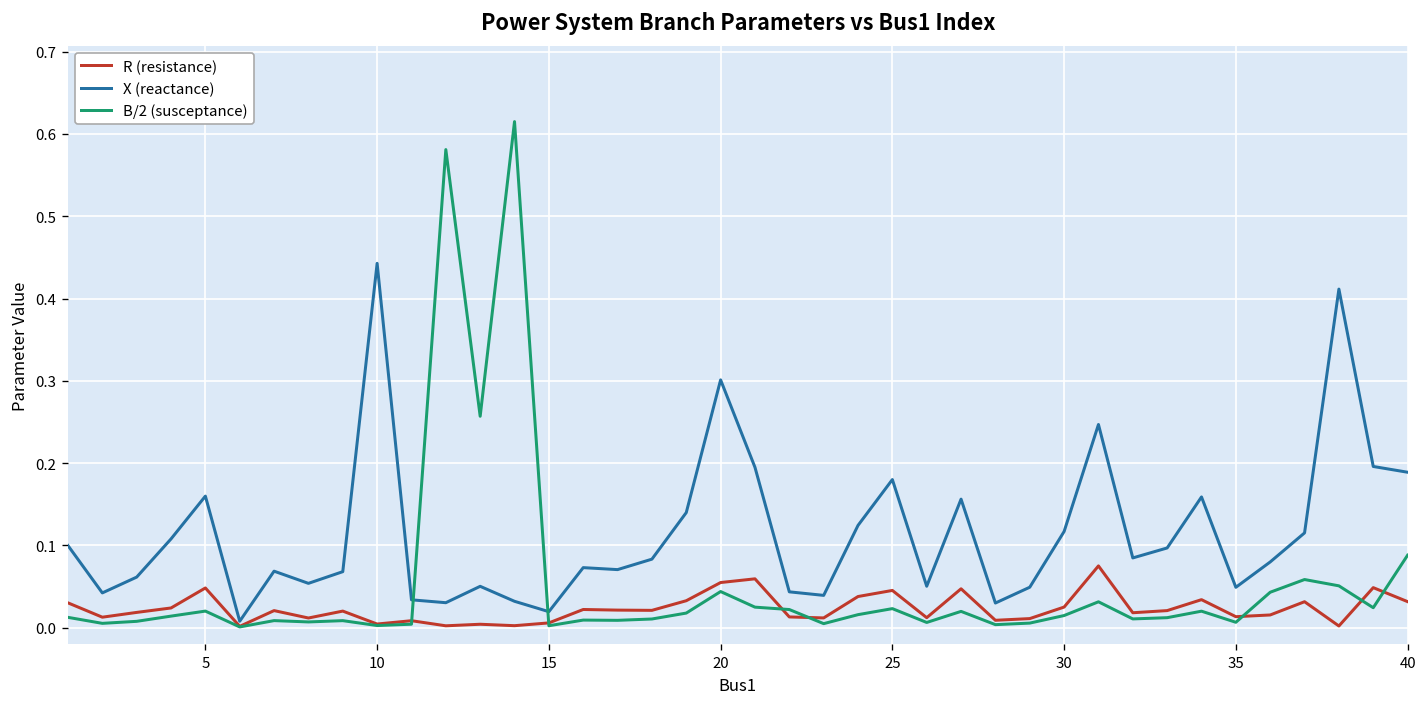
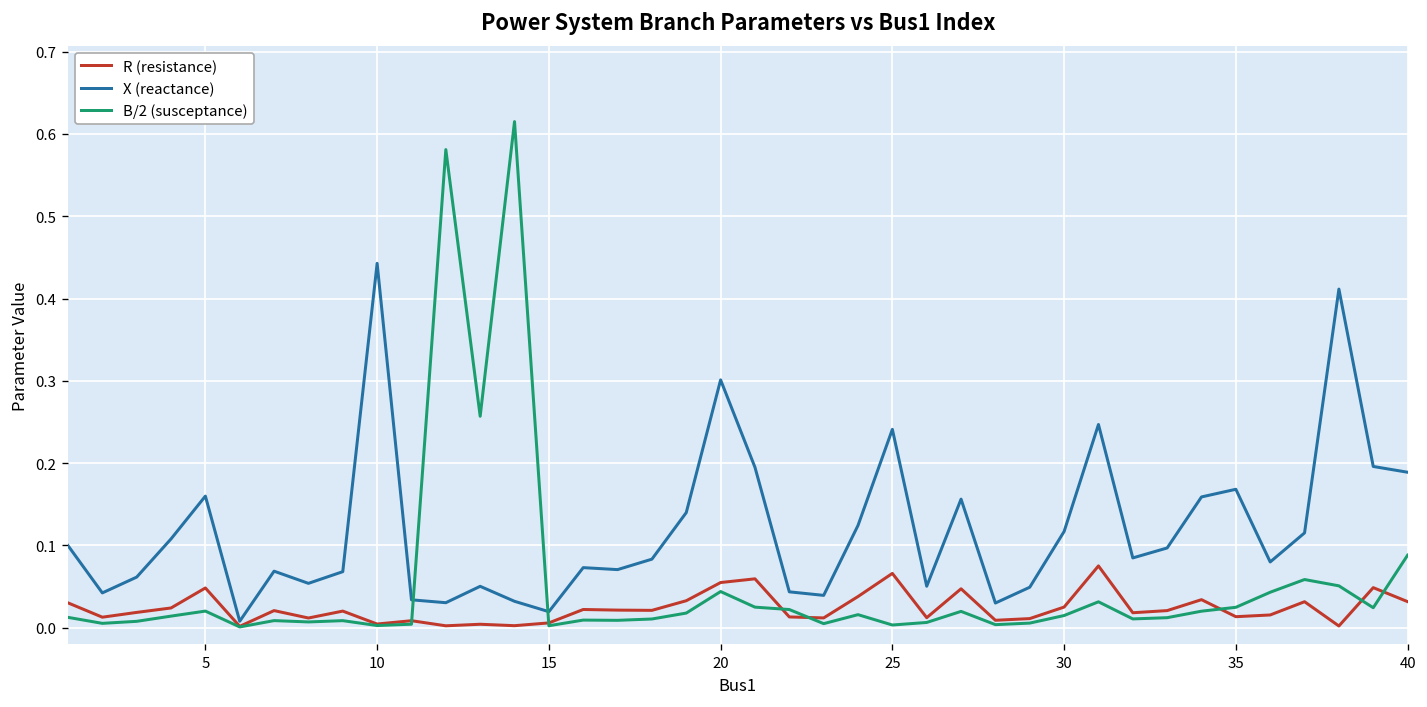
R (resistance), 25: 0.05 -> 0.07
X (reactance), 25: 0.18 -> 0.24
B/2 (susceptance), 25: 0.02 -> 0.00
X (reactance), 35: 0.05 -> 0.17
B/2 (susceptance), 35: 0.01 -> 0.02
